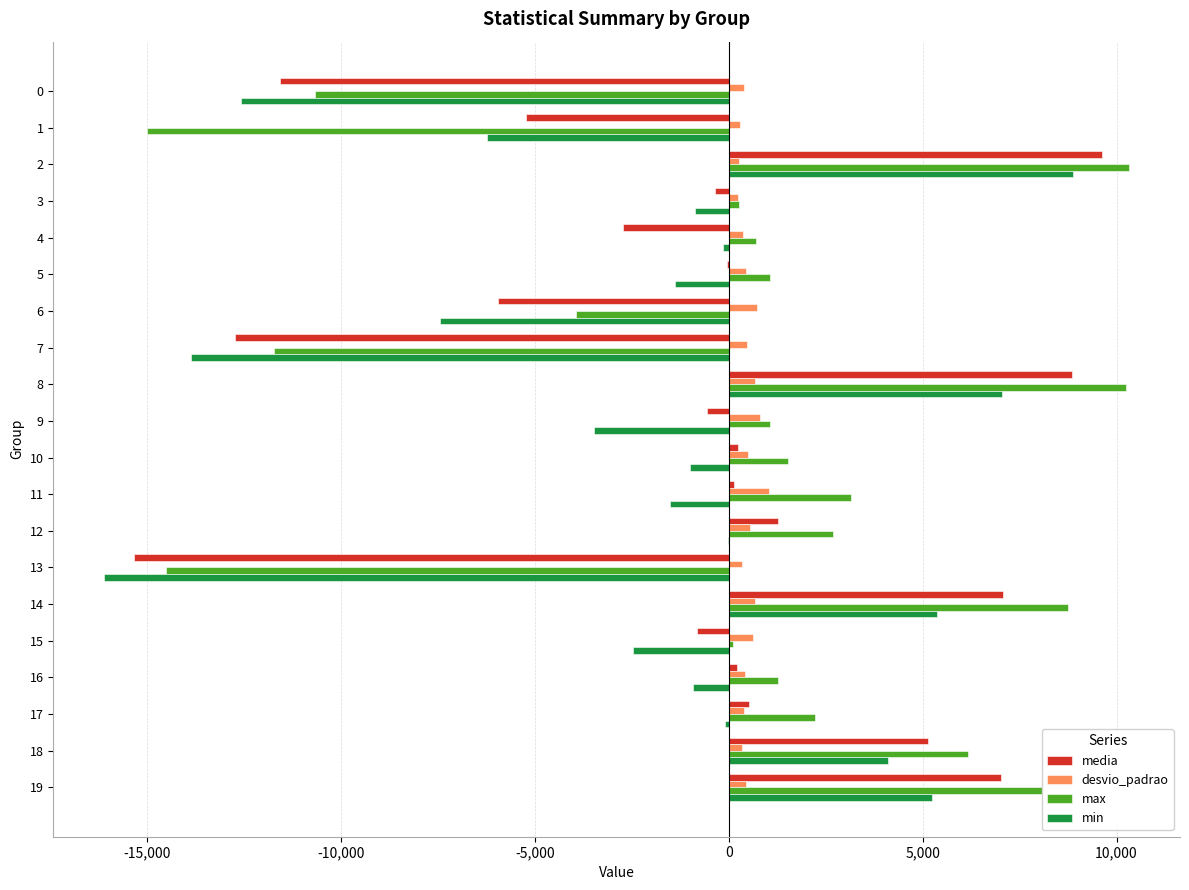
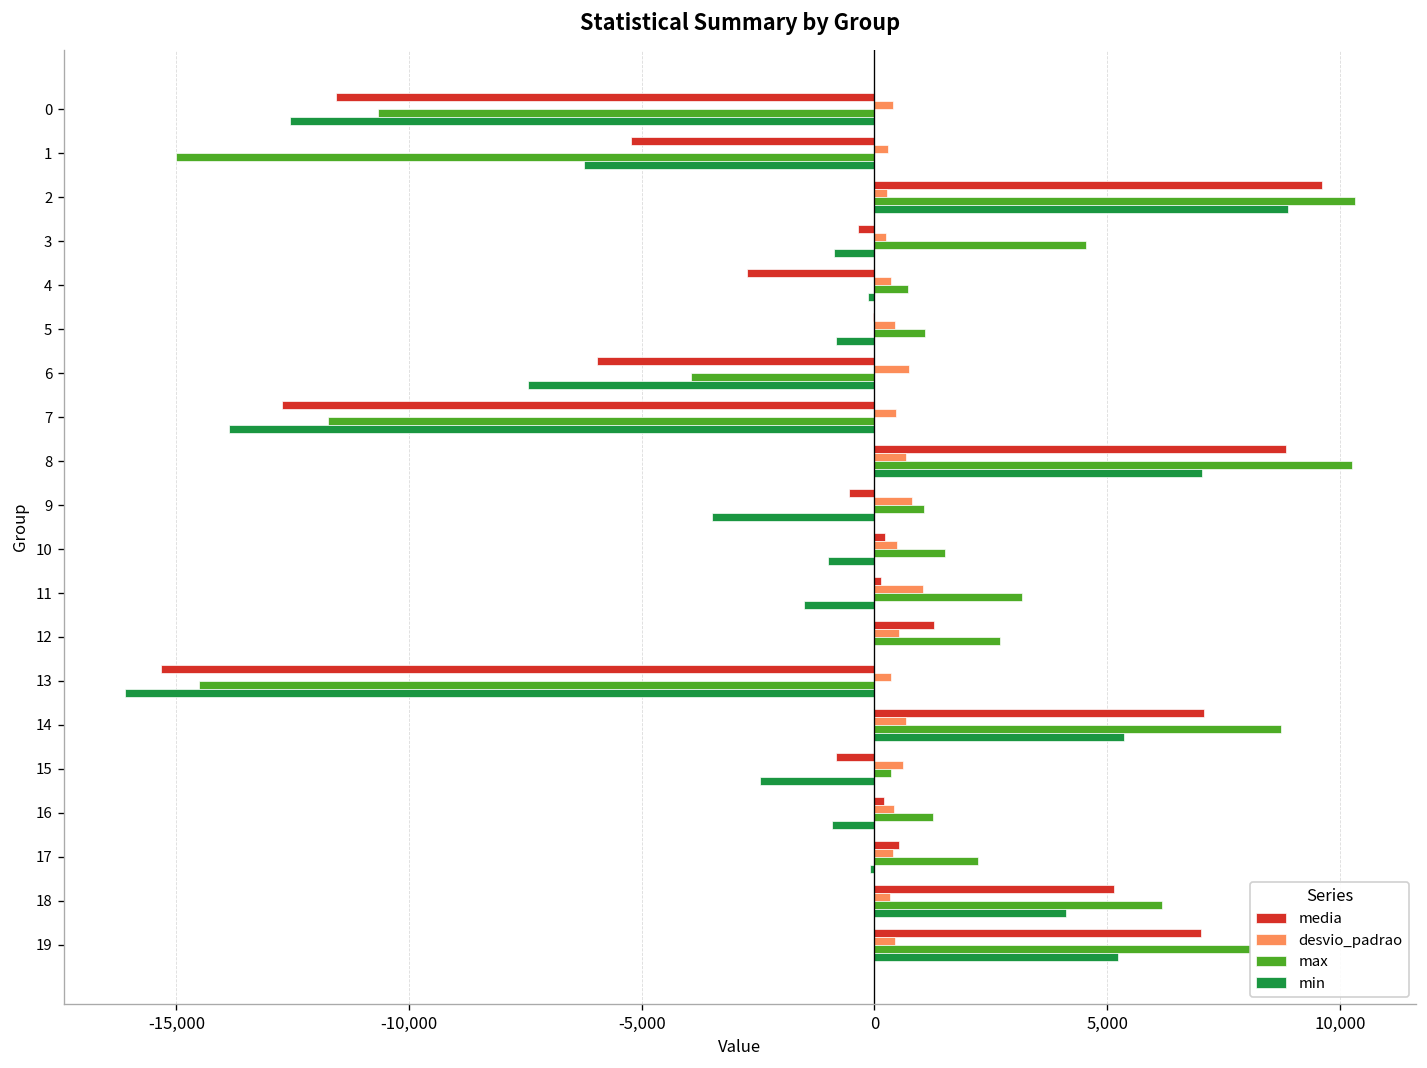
max, 3: 300 -> 4,600
min, 5: -1,400 -> -800
max, 15: 100 -> 400
